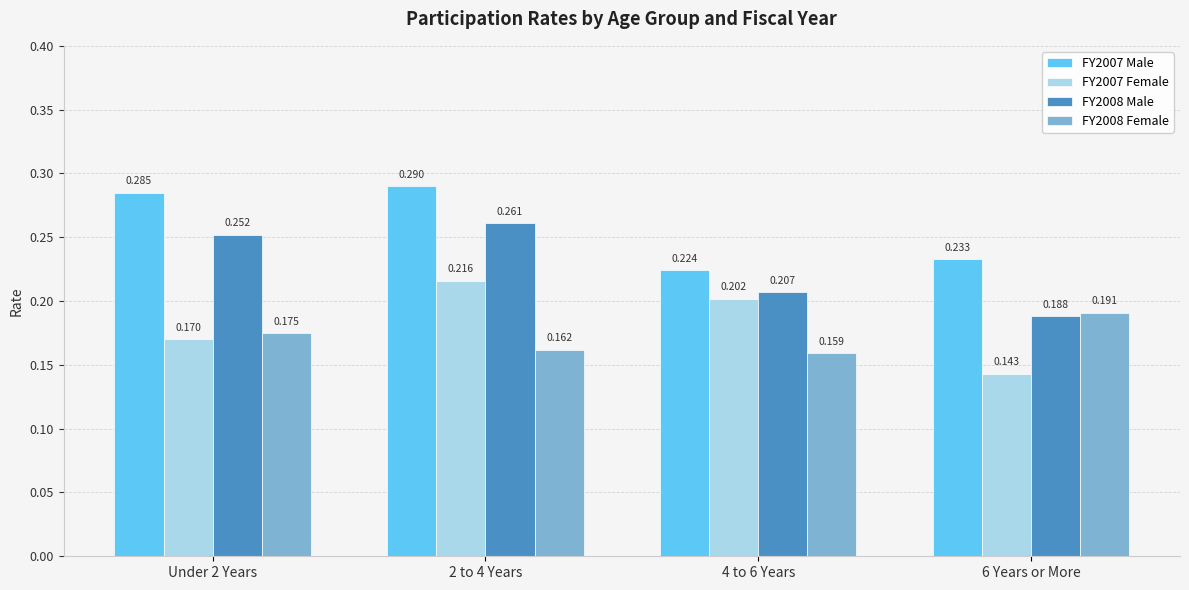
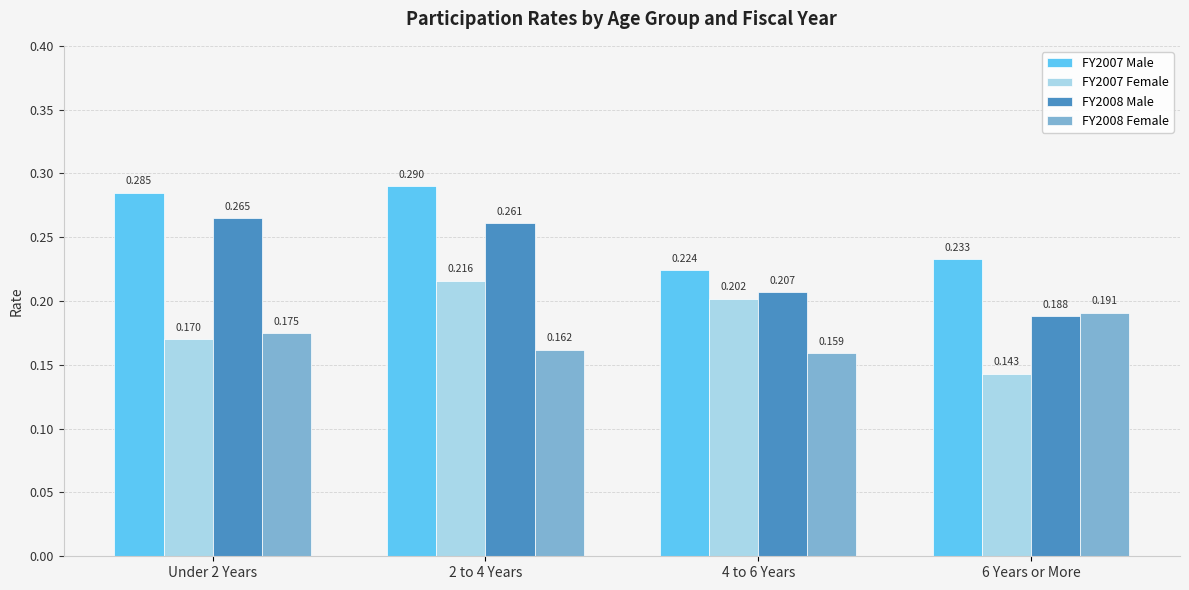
FY2008 Male, Under 2 Years: 0.252 -> 0.265
